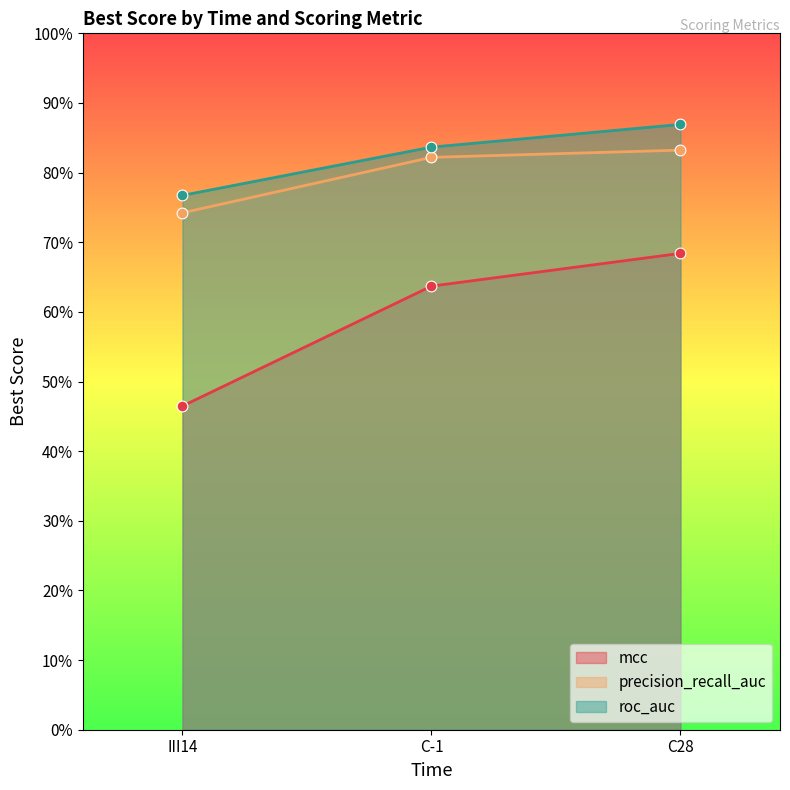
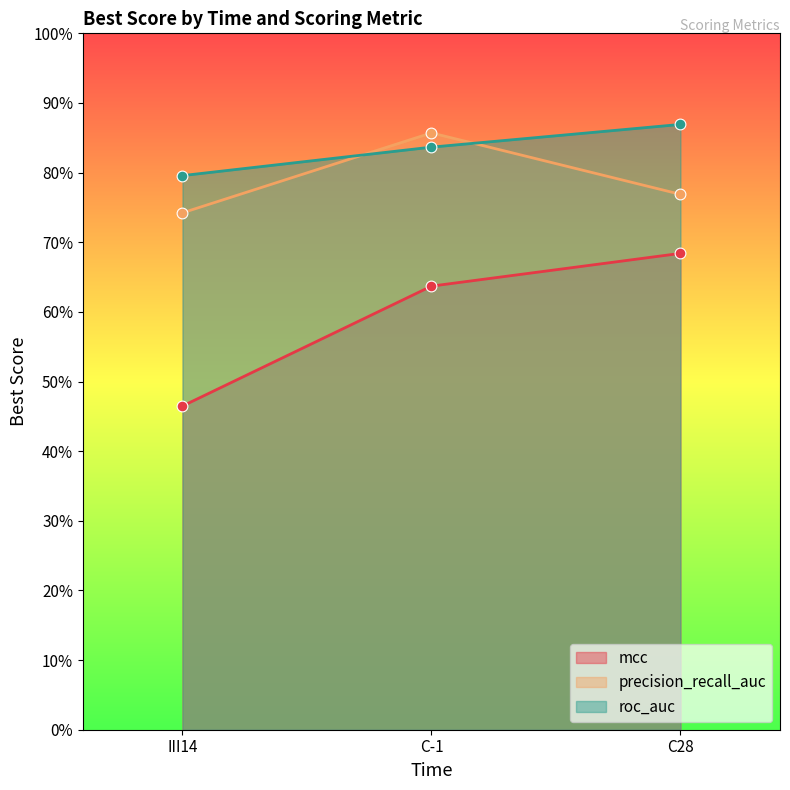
roc_auc, III14: 77% -> 80%
precision_recall_auc, C-1: 82% -> 86%
precision_recall_auc, C28: 83% -> 77%
